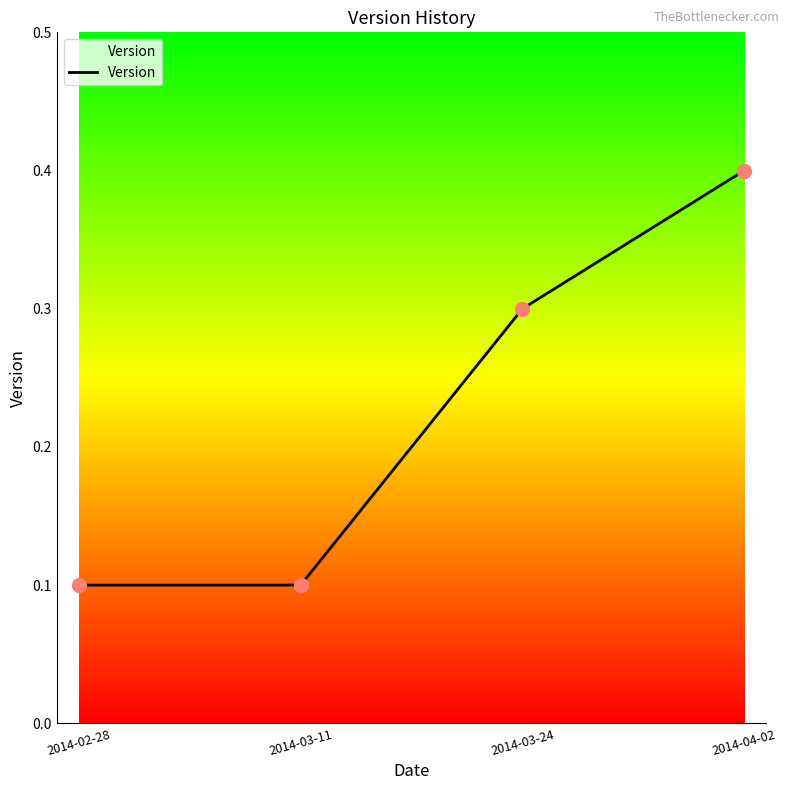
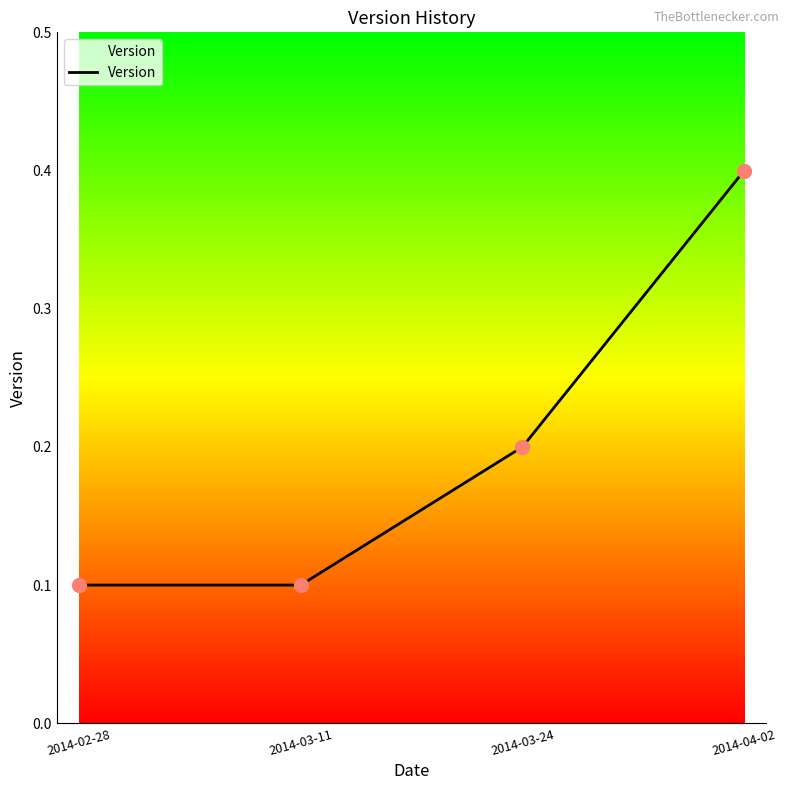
2014-03-24: 0.3 -> 0.2
